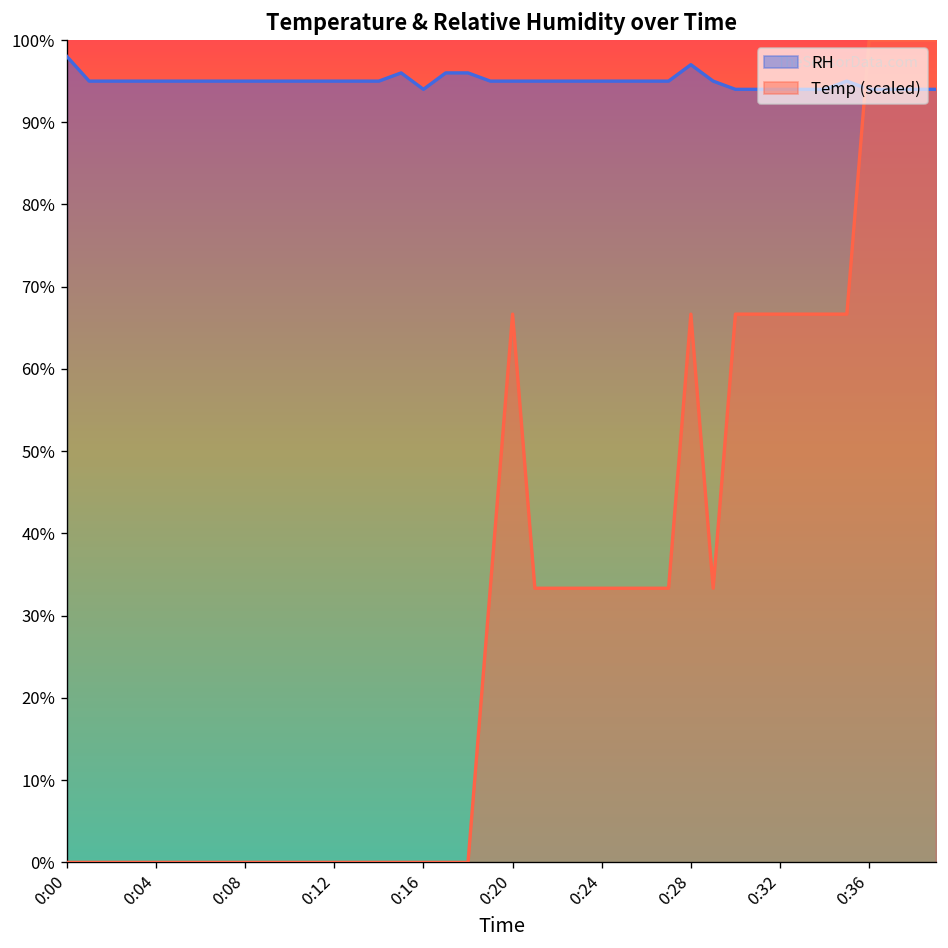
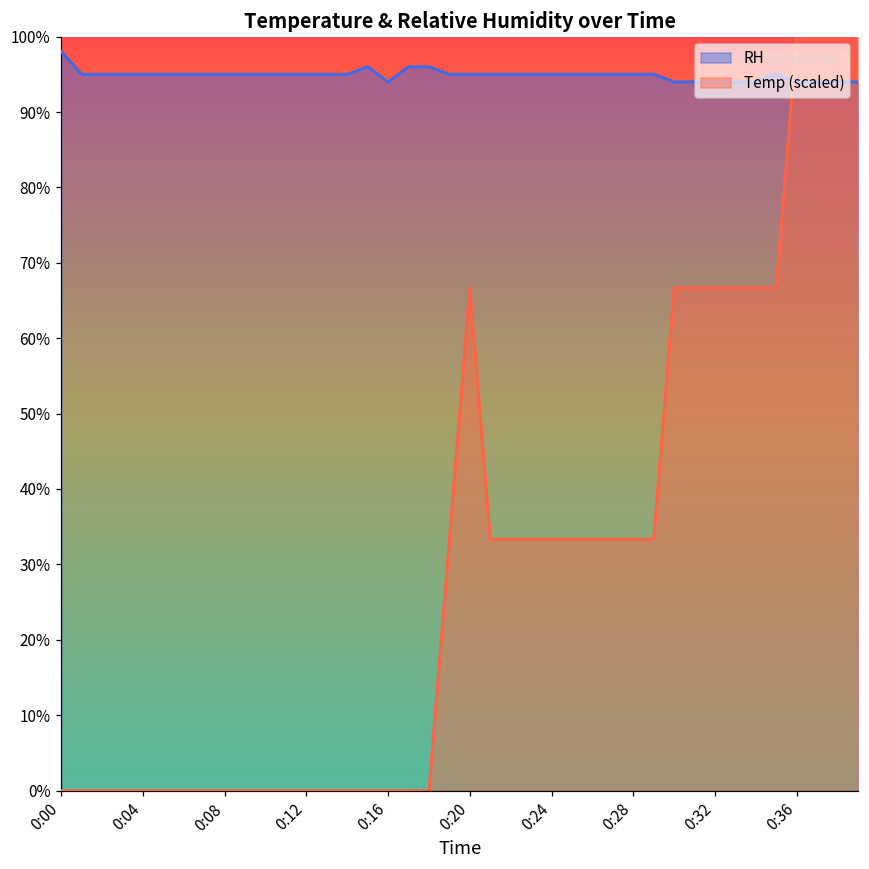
RH, 0:28: 97% -> 95%
Temp (scaled), 0:28: 67% -> 33%
